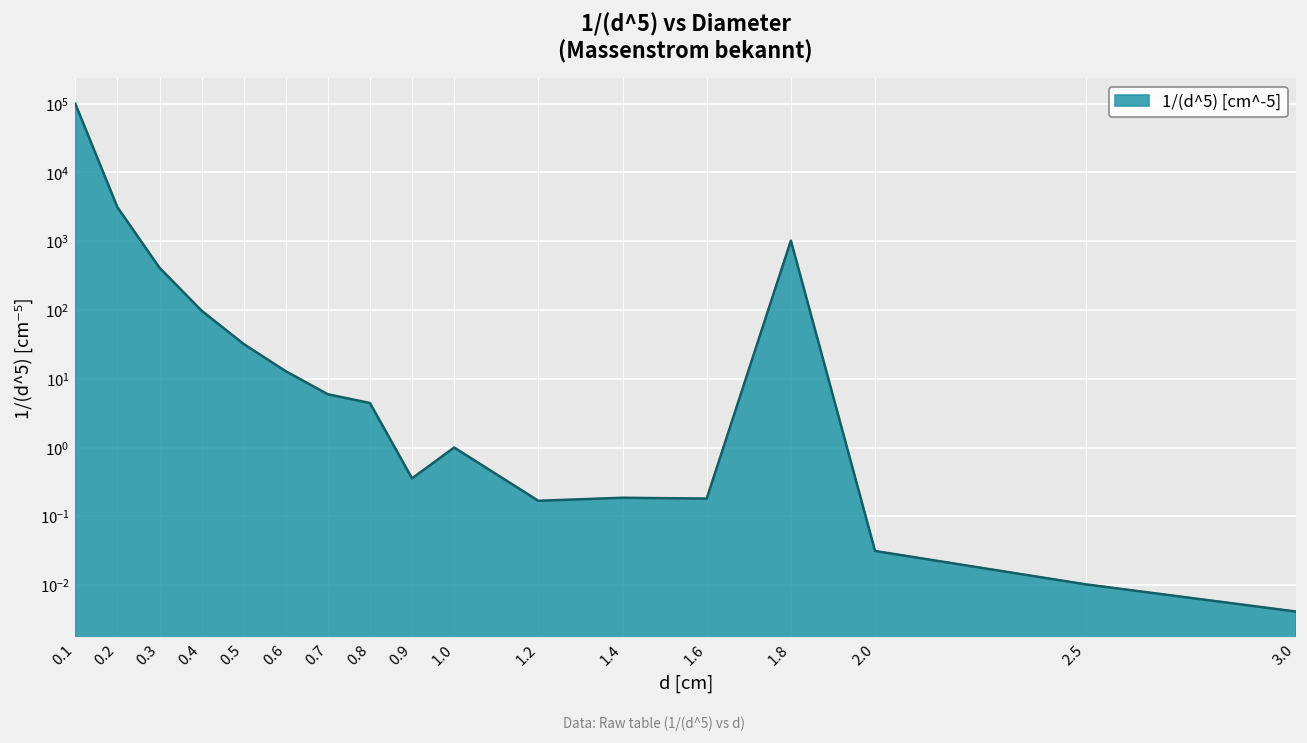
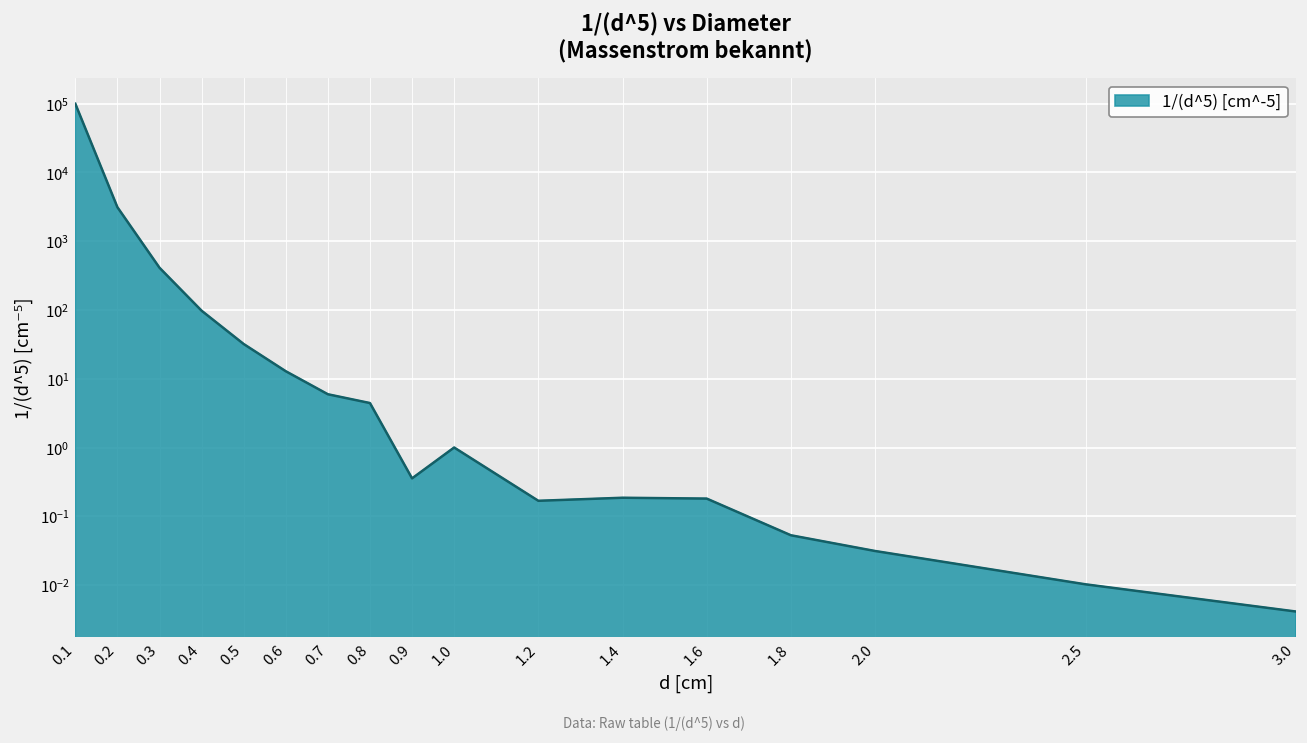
1.8: 1000 -> 0.05
